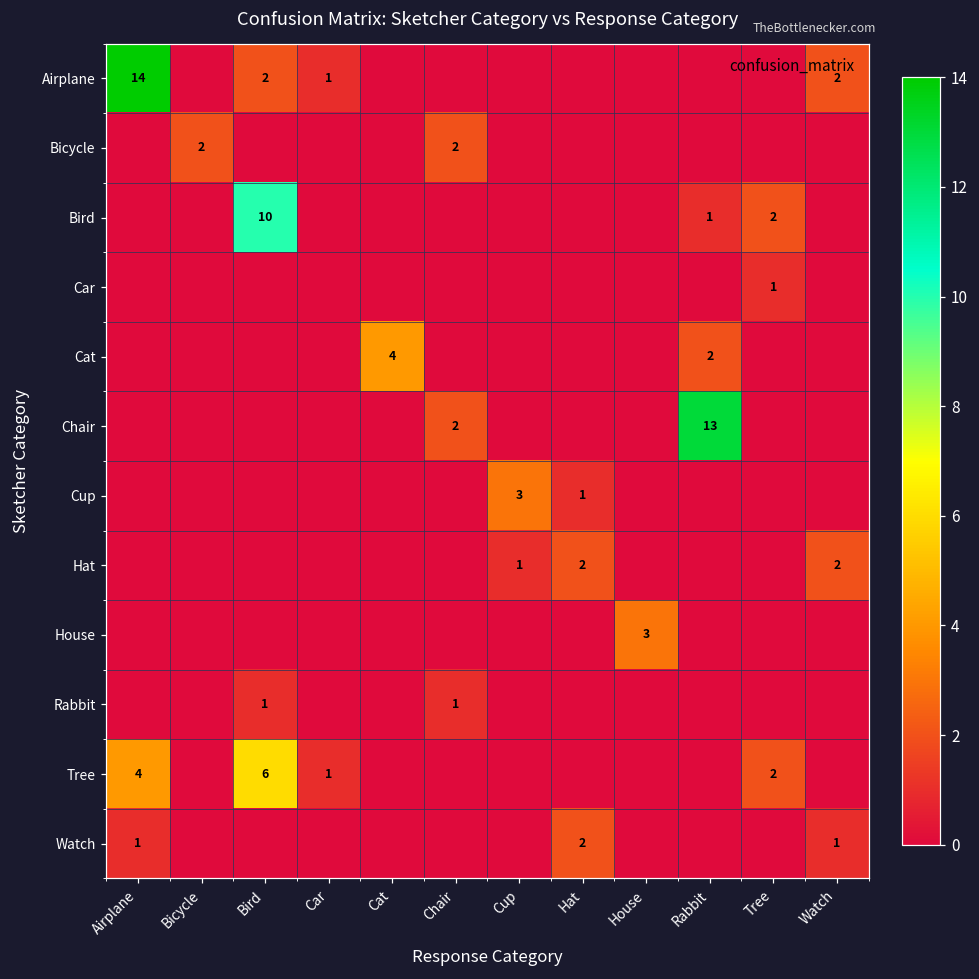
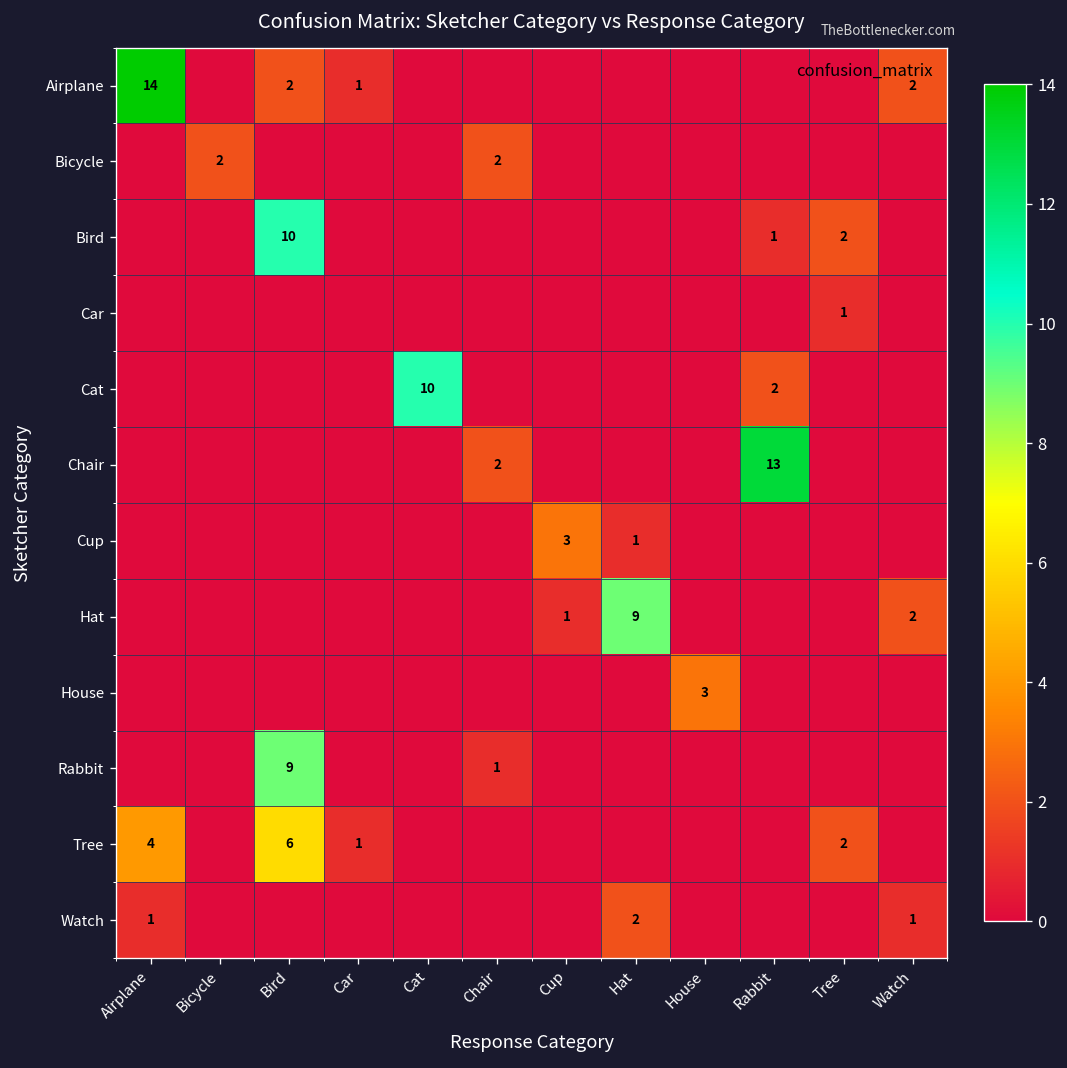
Cat, Cat: 4 -> 10
Hat, Hat: 2 -> 9
Rabbit, Bird: 1 -> 9
